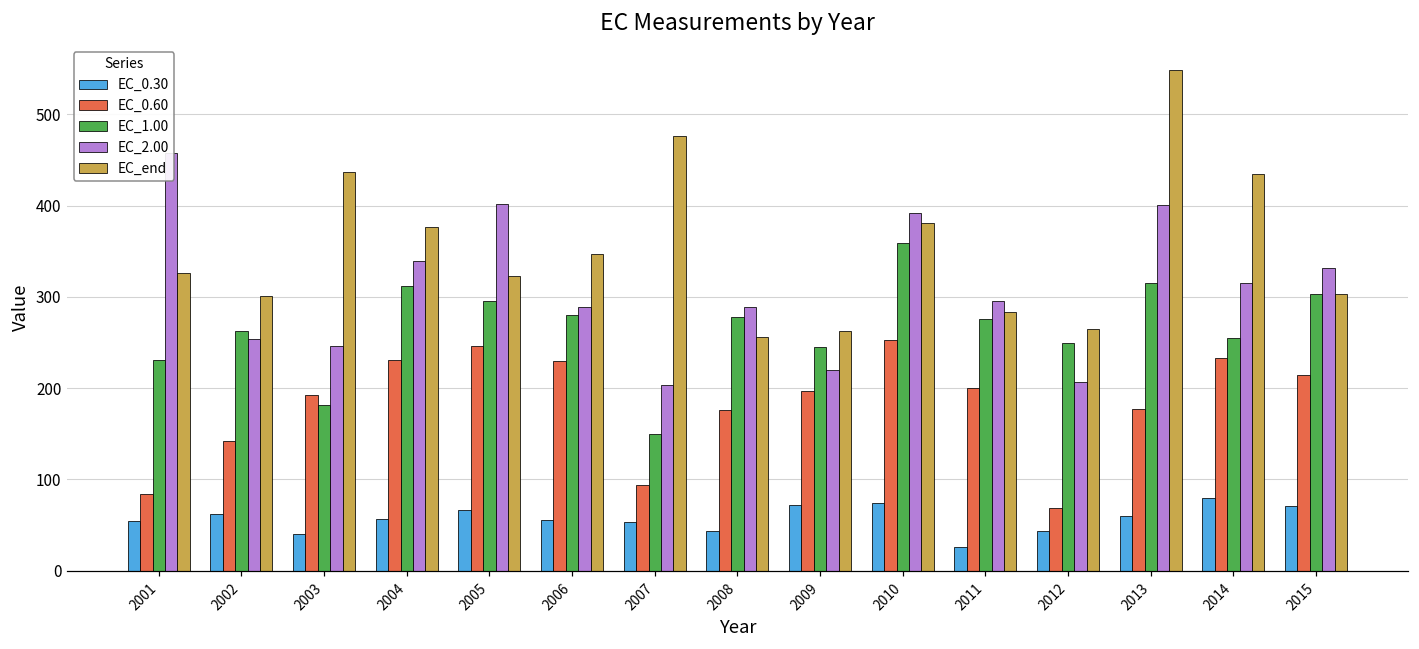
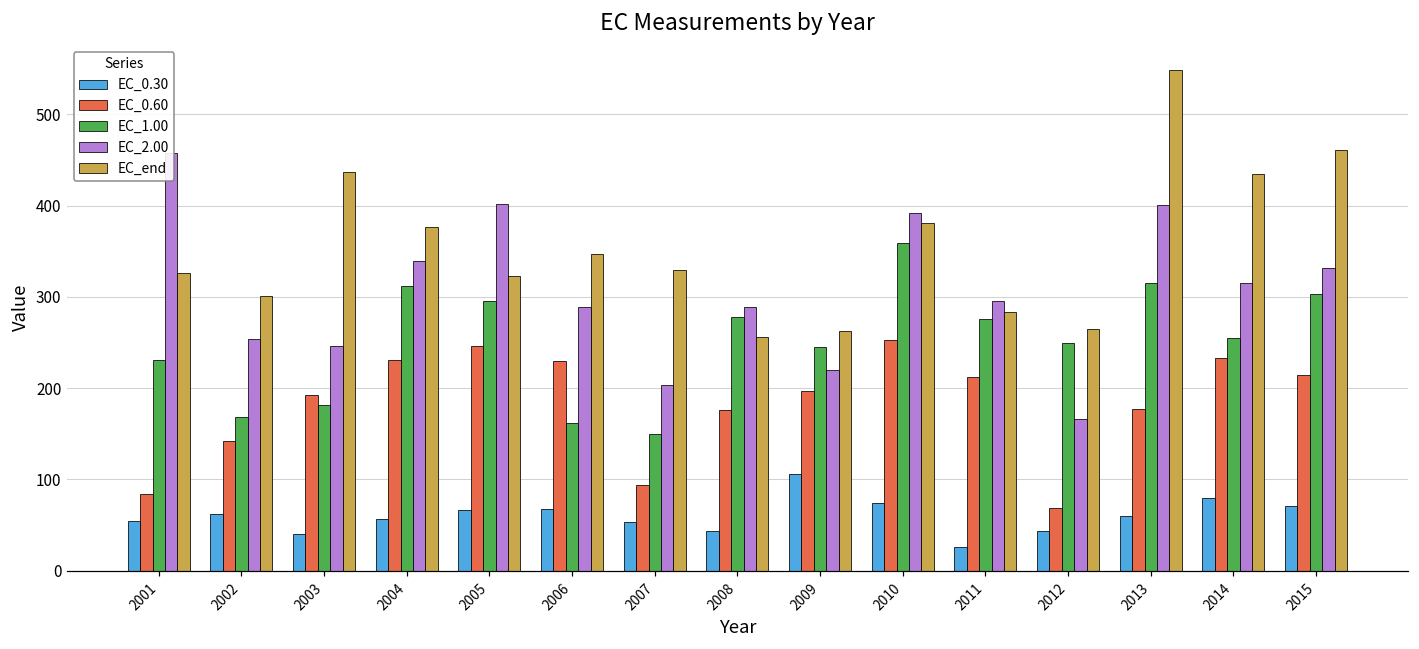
EC_1.00, 2002: 260 -> 170
EC_0.30, 2006: 60 -> 70
EC_1.00, 2006: 280 -> 160
EC_end, 2007: 480 -> 330
EC_0.30, 2009: 70 -> 110
EC_0.60, 2011: 200 -> 210
EC_2.00, 2012: 210 -> 170
EC_end, 2015: 300 -> 460
